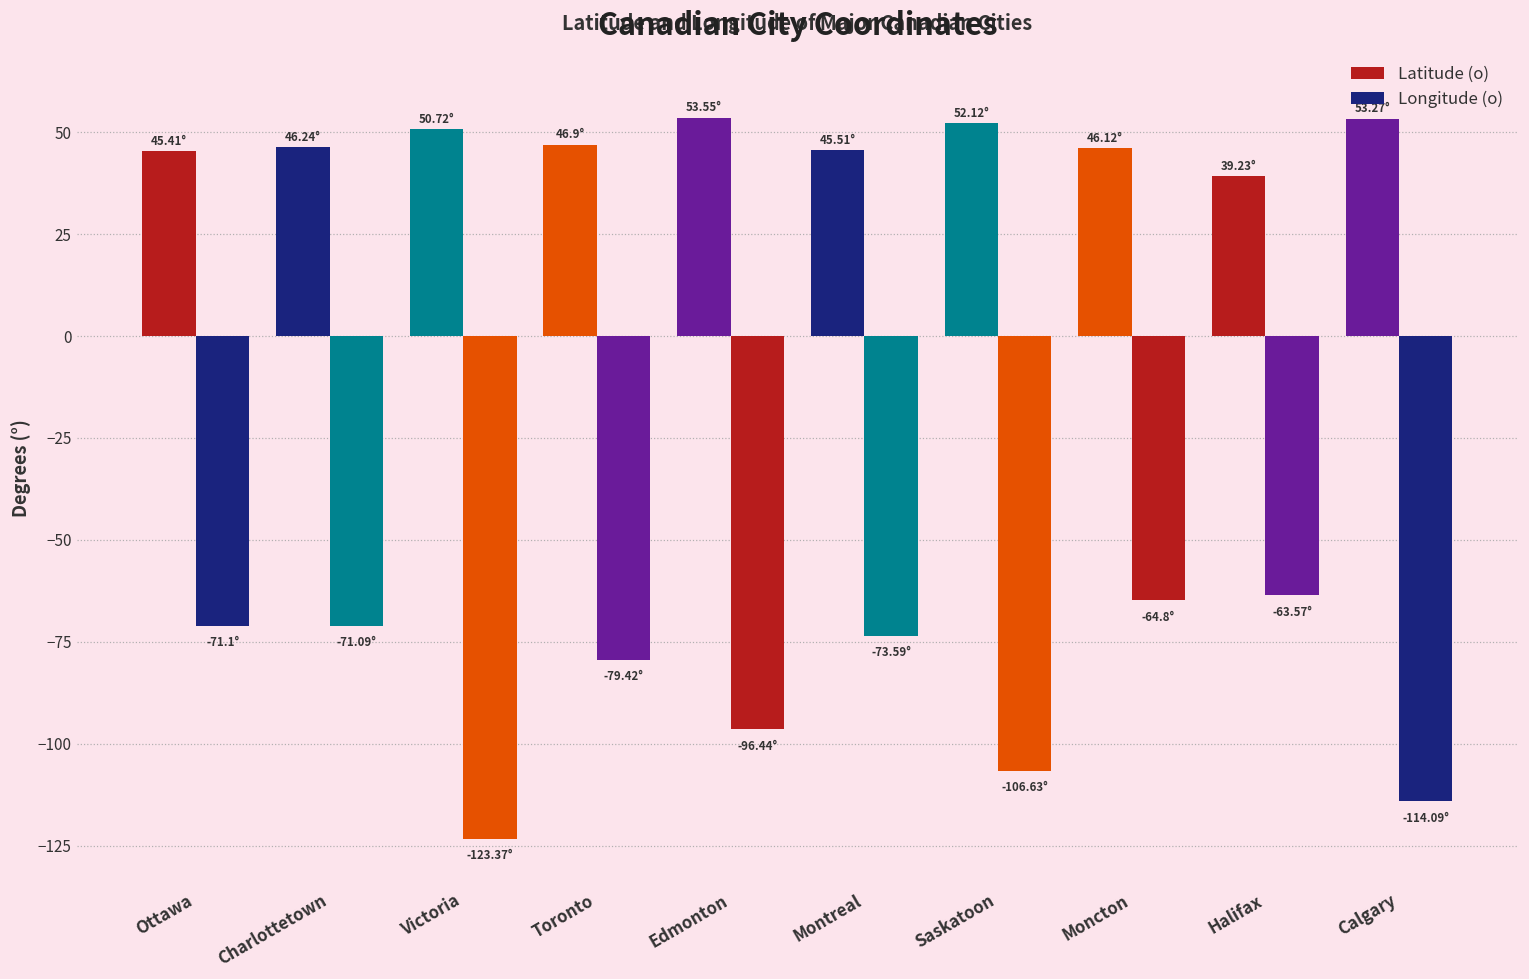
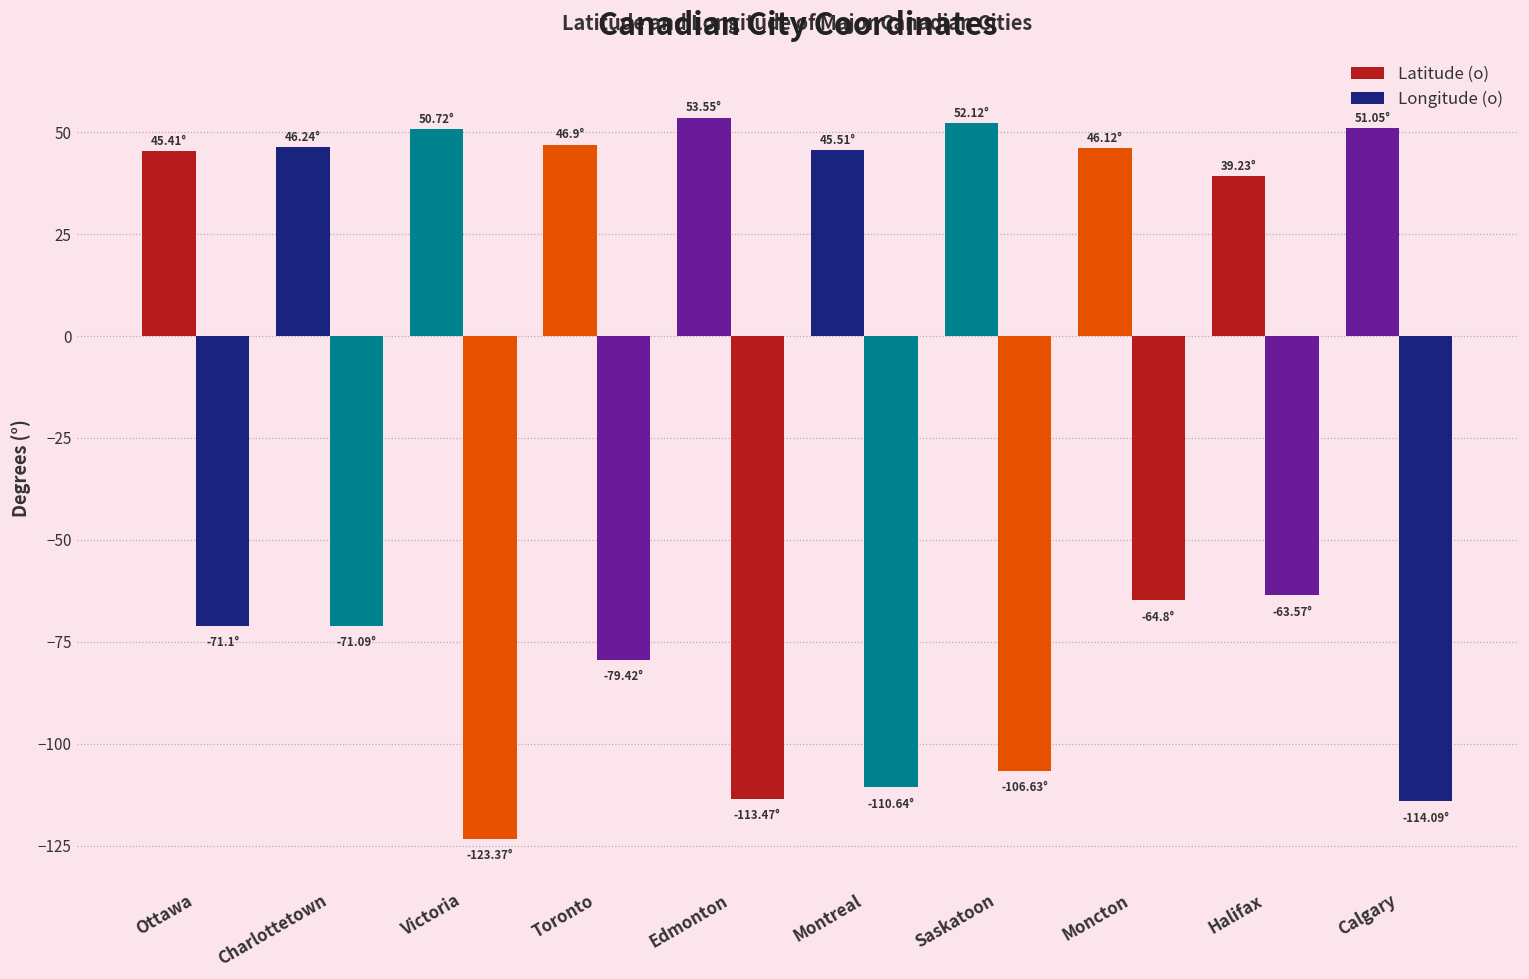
Longitude (o), Edmonton: -96.44° -> -113.47°
Longitude (o), Montreal: -73.59° -> -110.64°
Latitude (o), Calgary: 53.27° -> 51.05°
